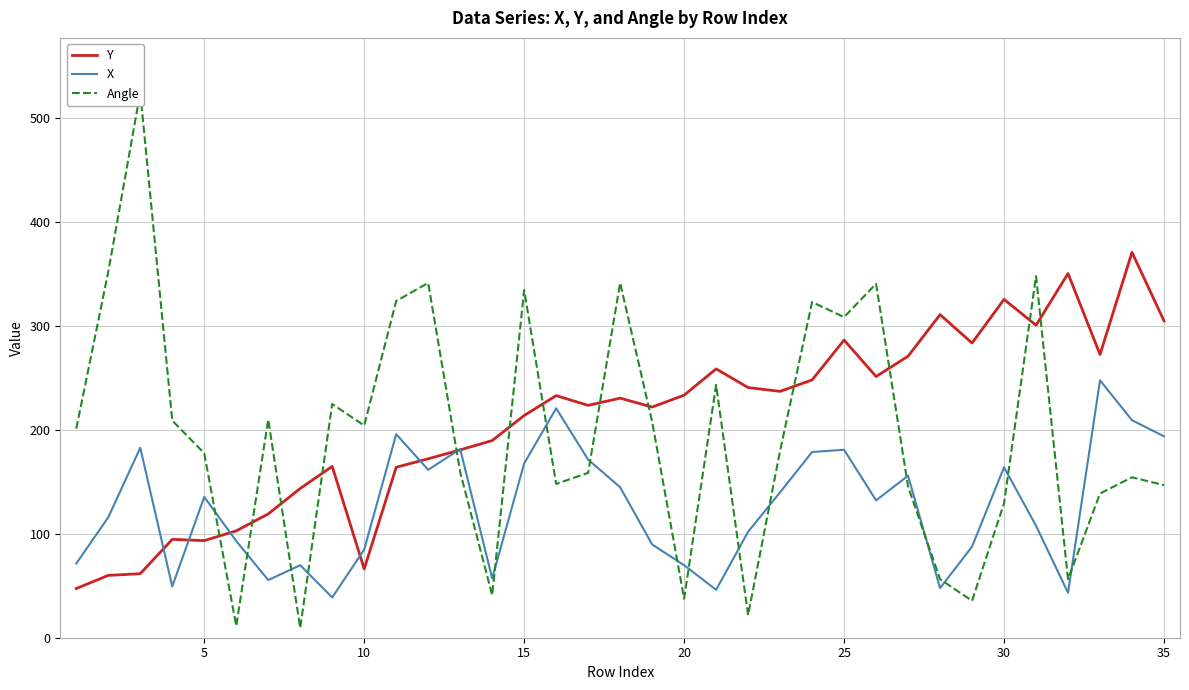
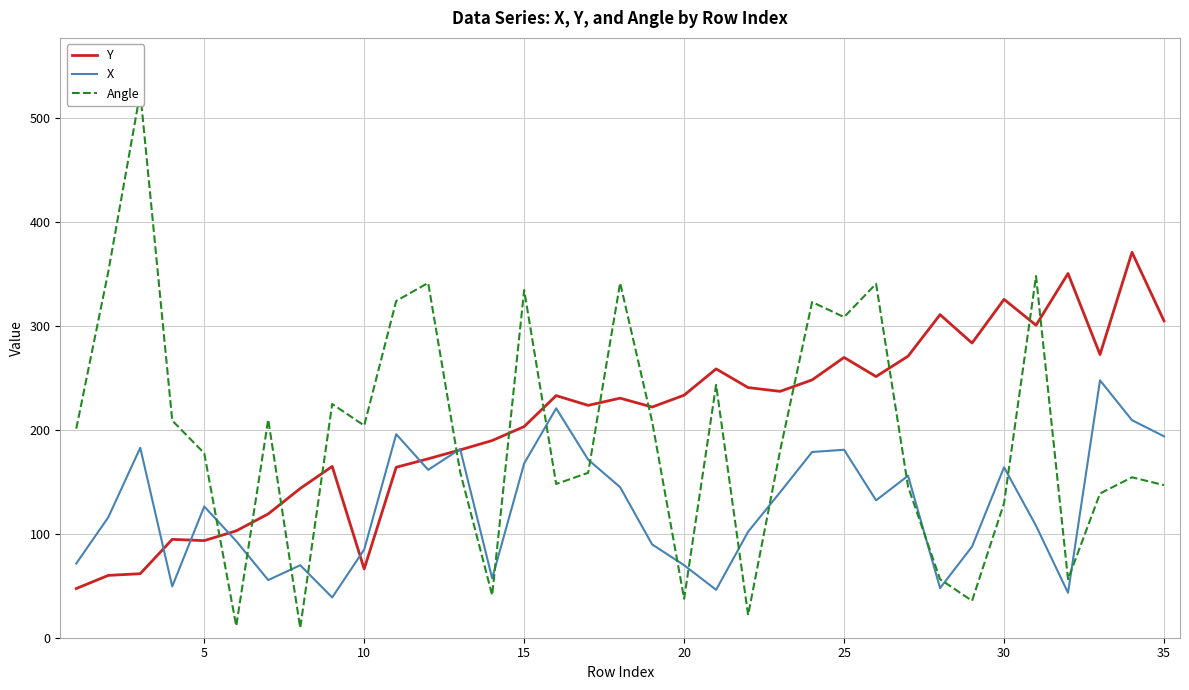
X, 5: 136 -> 126
Y, 15: 214 -> 203
Y, 25: 287 -> 270
